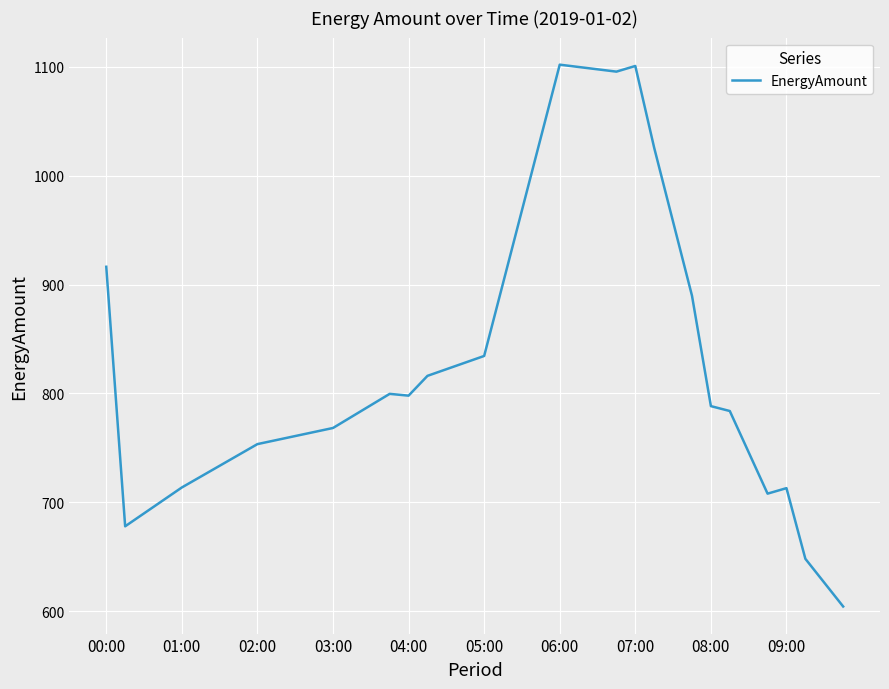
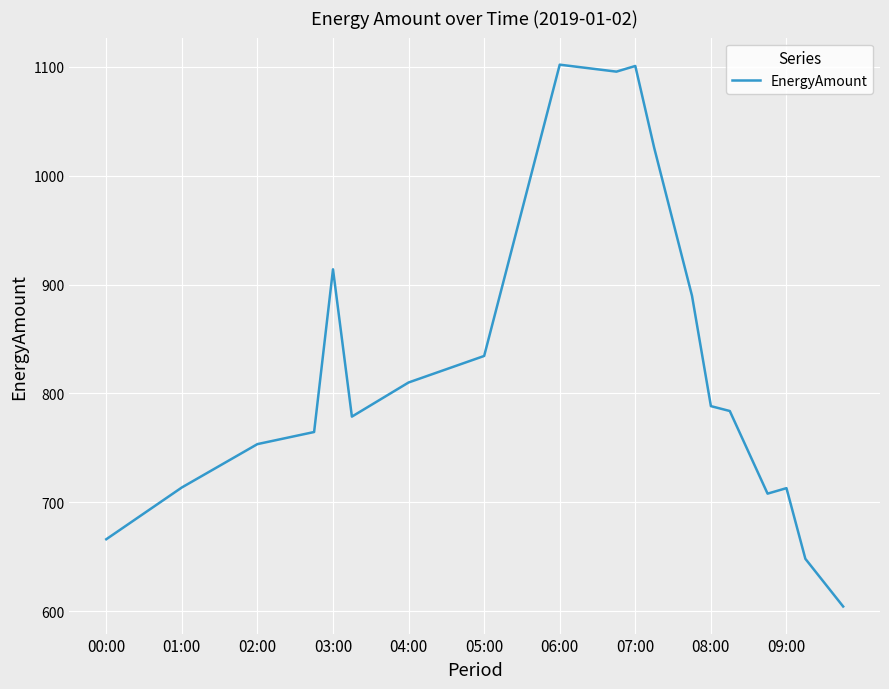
00:00: 916 -> 666
03:00: 768 -> 914
04:00: 798 -> 810
